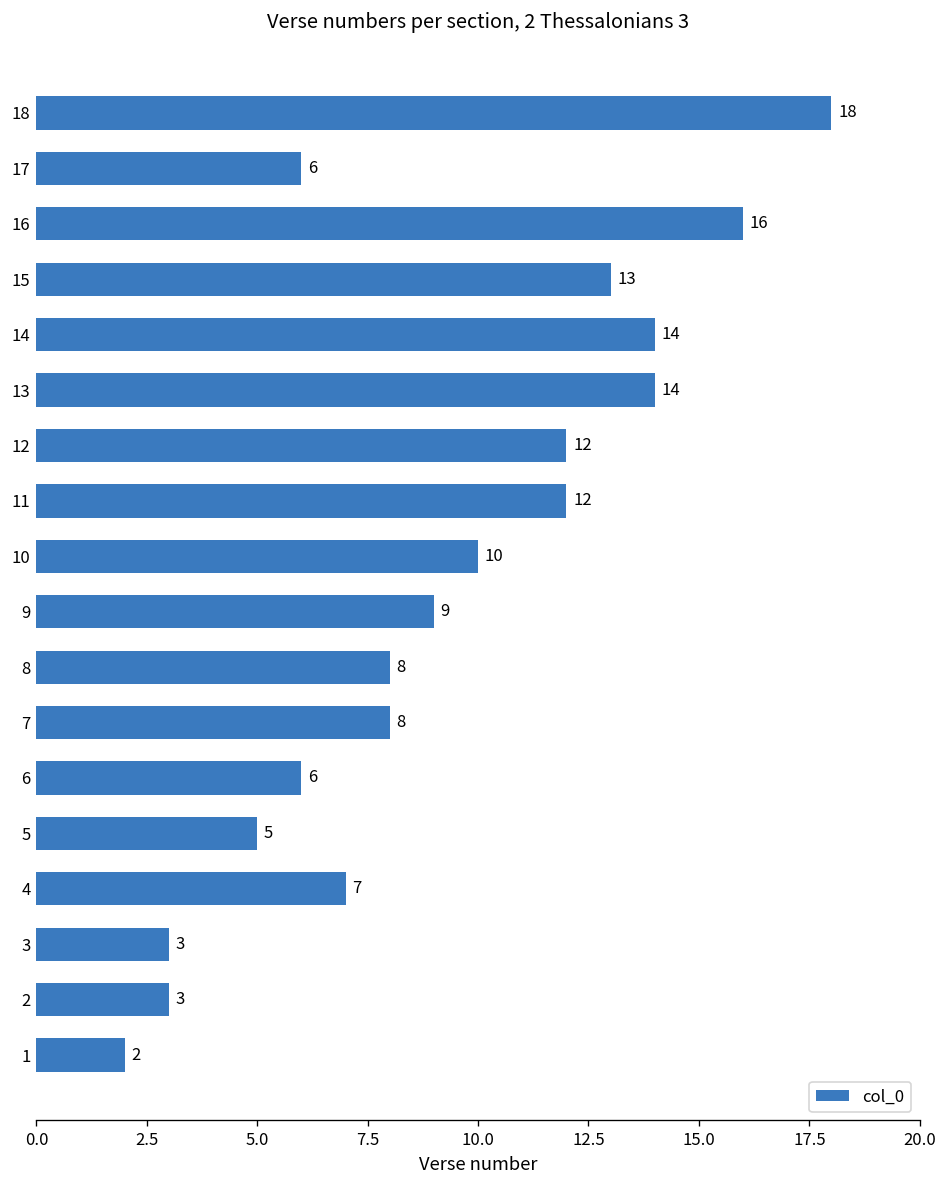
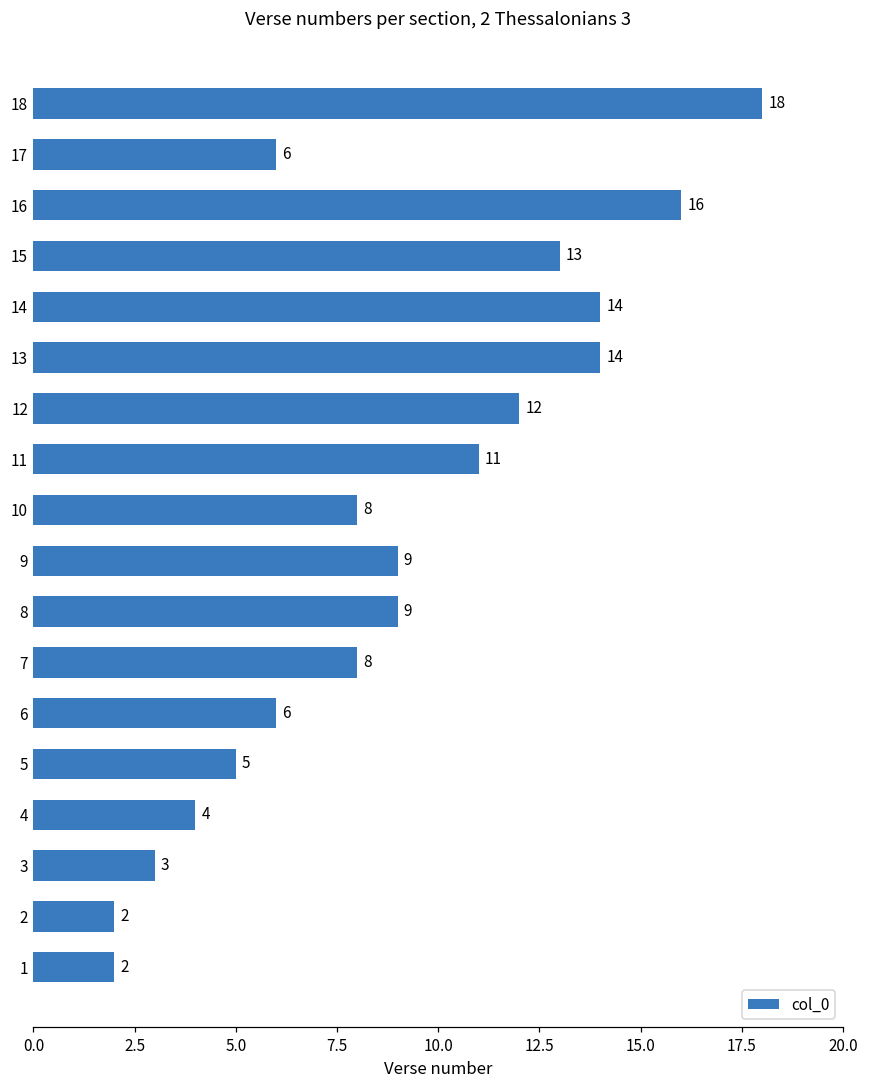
11: 12 -> 11
10: 10 -> 8
8: 8 -> 9
4: 7 -> 4
2: 3 -> 2
